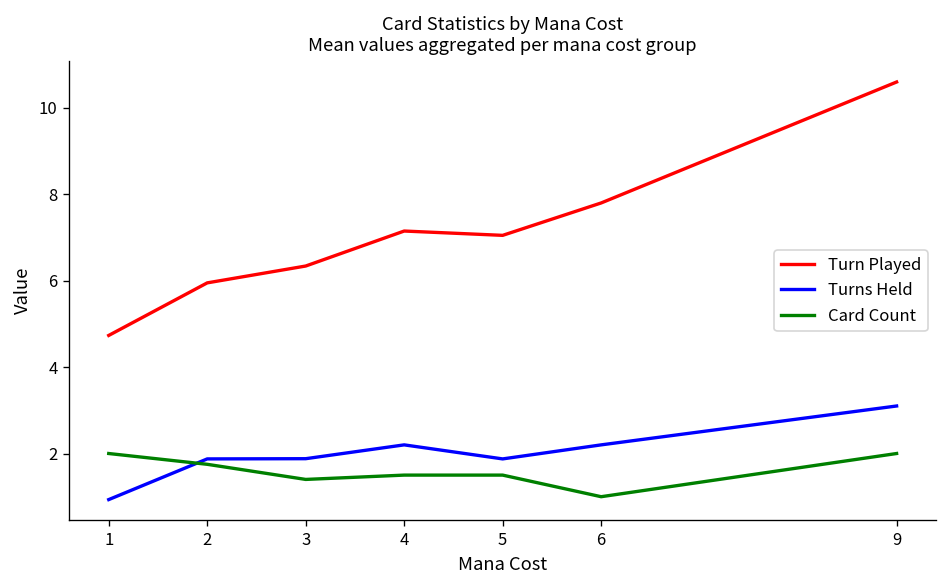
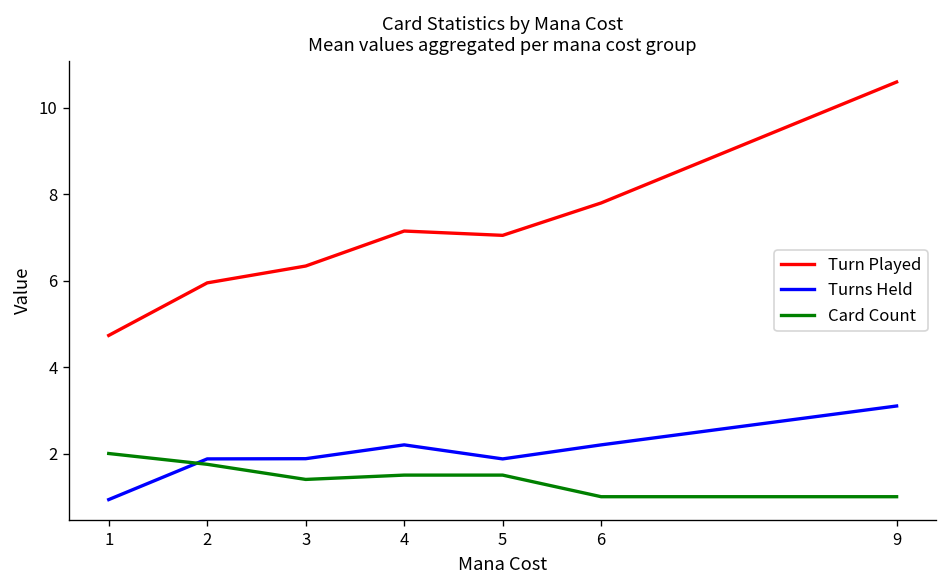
Card Count, 9: 2 -> 1
